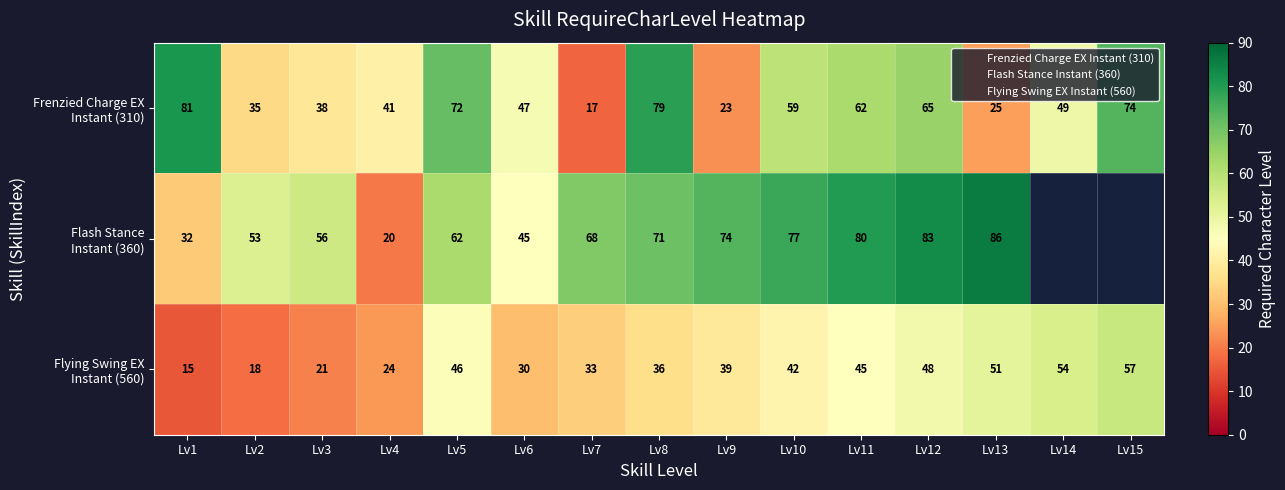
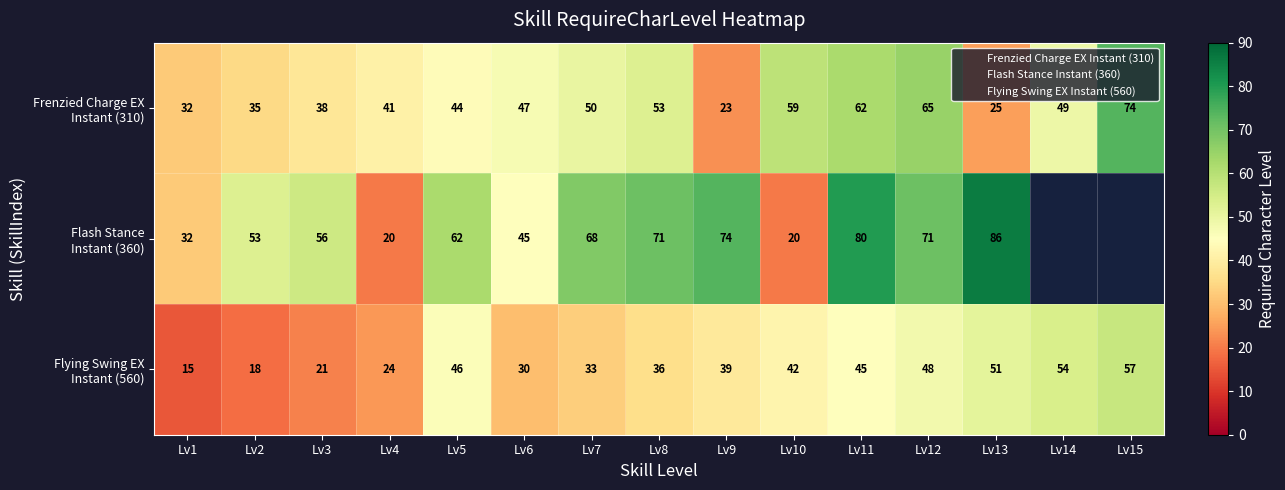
Frenzied Charge EX Instant (310), Lv1: 81 -> 32
Frenzied Charge EX Instant (310), Lv5: 72 -> 44
Frenzied Charge EX Instant (310), Lv7: 17 -> 50
Frenzied Charge EX Instant (310), Lv8: 79 -> 53
Flash Stance Instant (360), Lv10: 77 -> 20
Flash Stance Instant (360), Lv12: 83 -> 71
